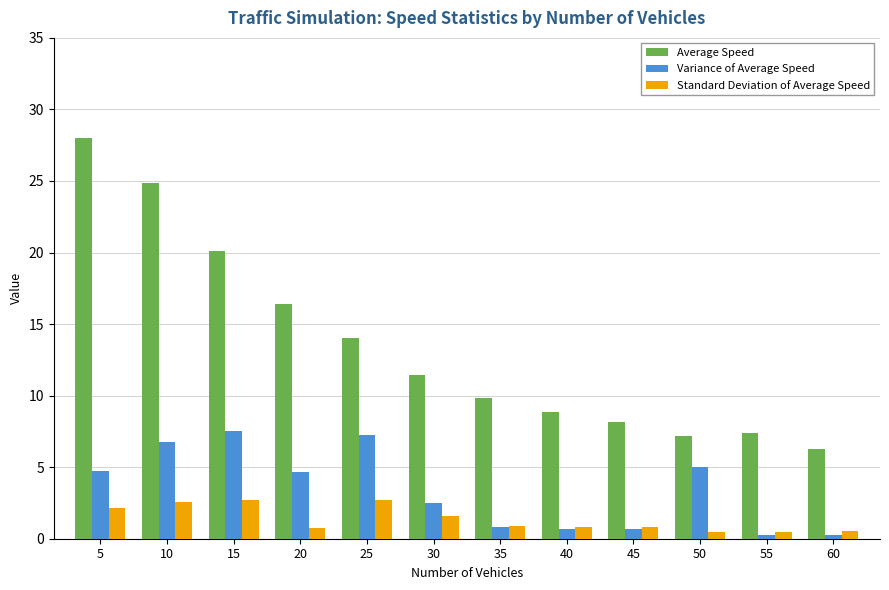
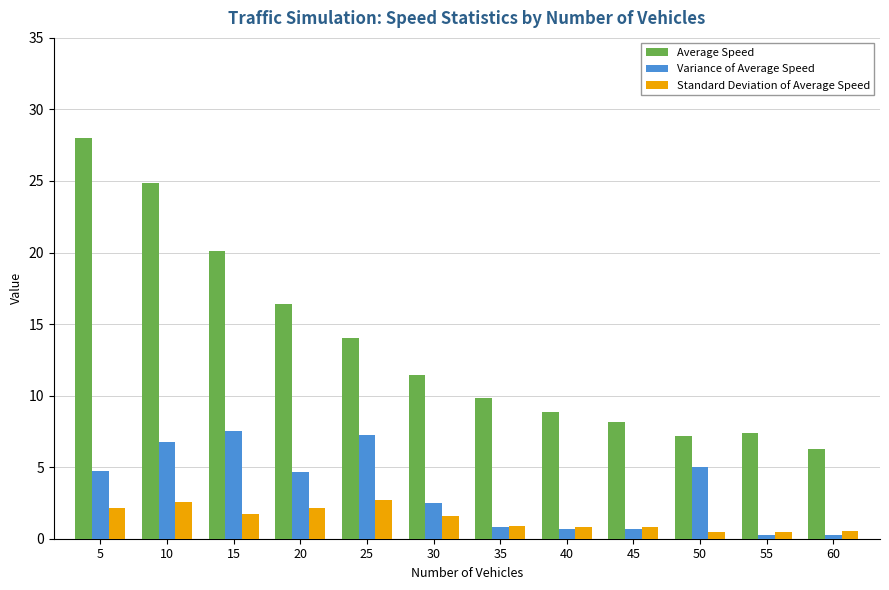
Standard Deviation of Average Speed, 15: 2.7 -> 1.7
Standard Deviation of Average Speed, 20: 0.7 -> 2.2
